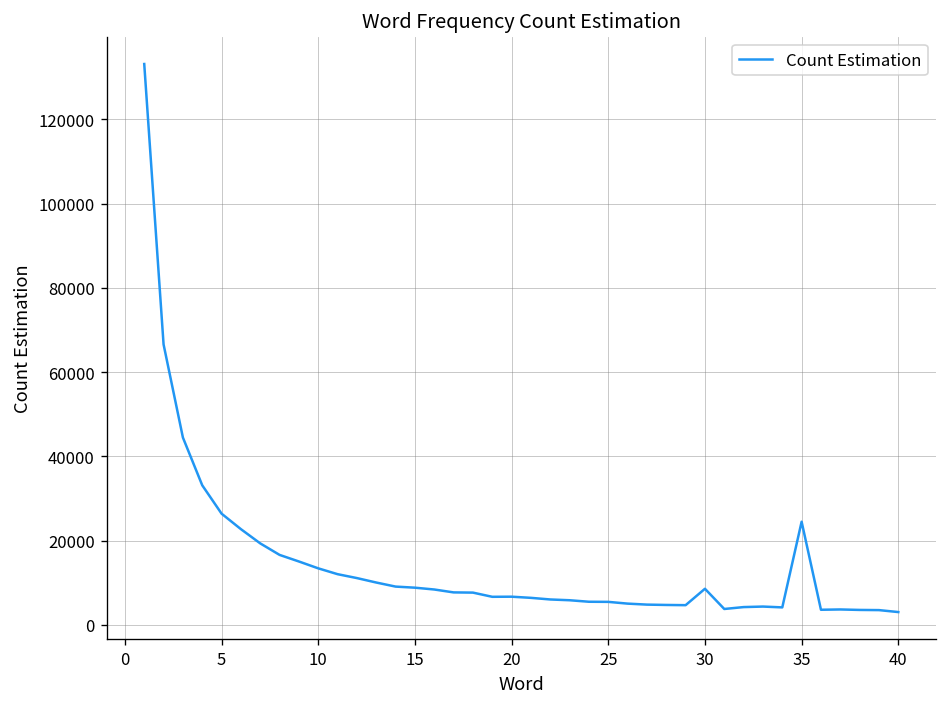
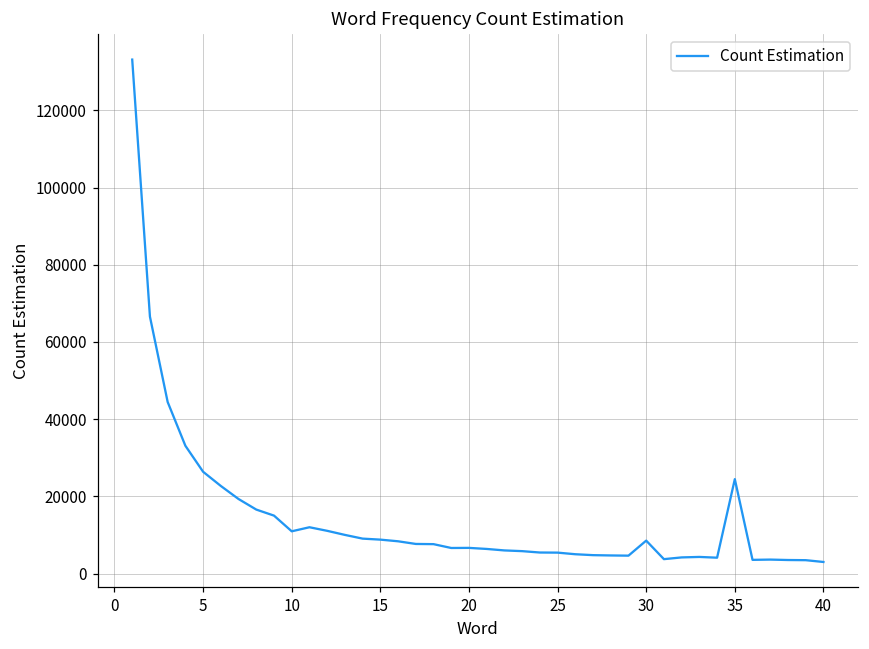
10: 13000 -> 11000
